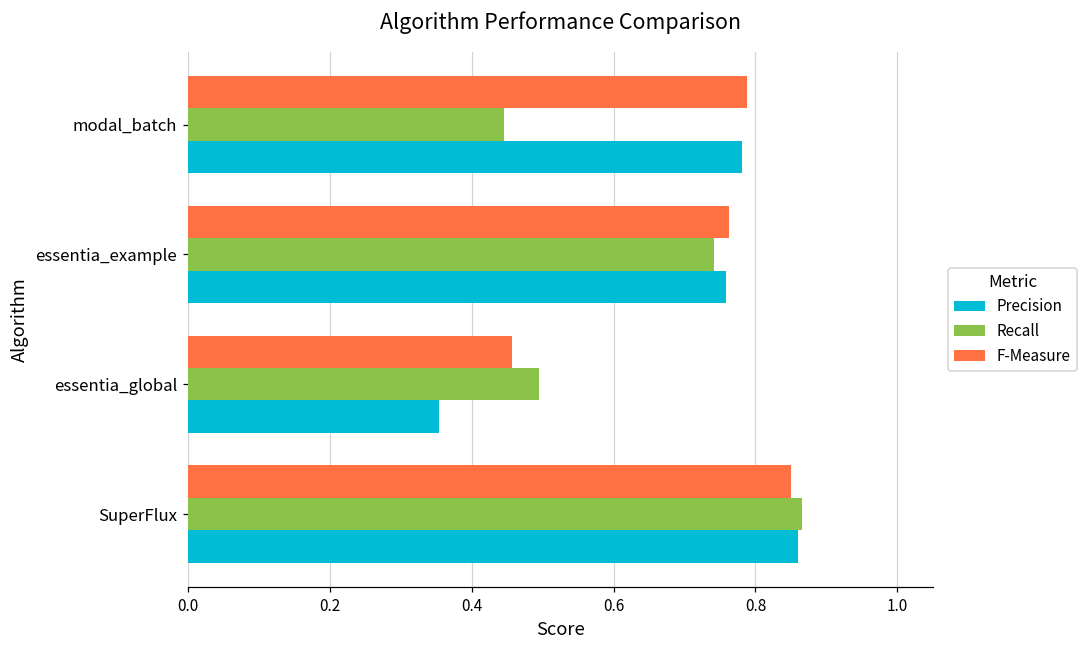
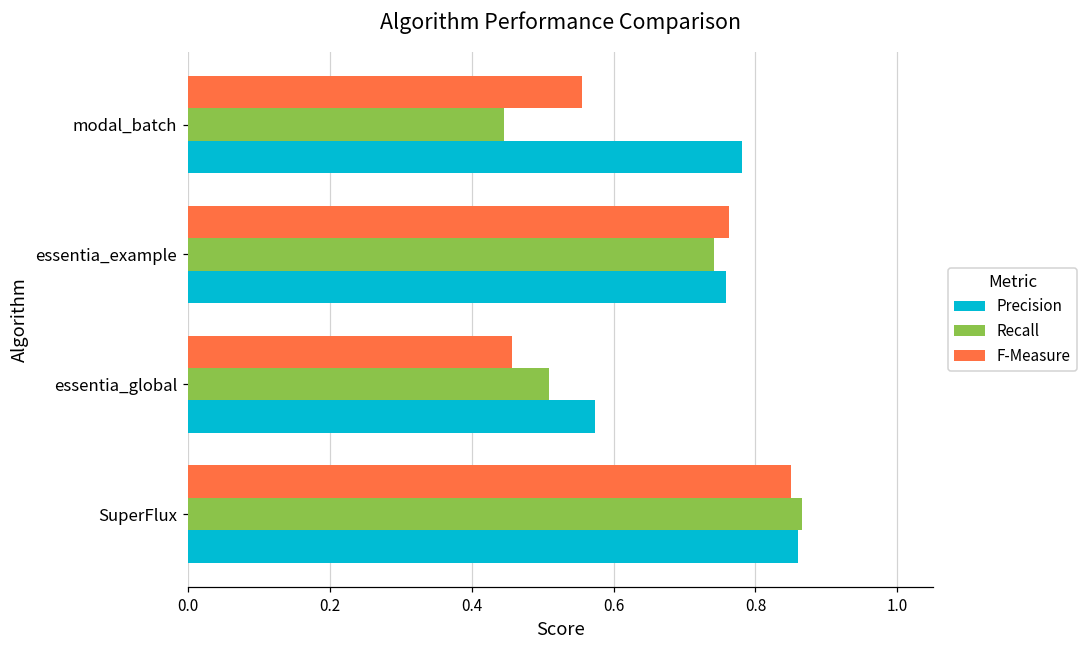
F-Measure, modal_batch: 0.79 -> 0.55
Recall, essentia_global: 0.50 -> 0.51
Precision, essentia_global: 0.35 -> 0.57
